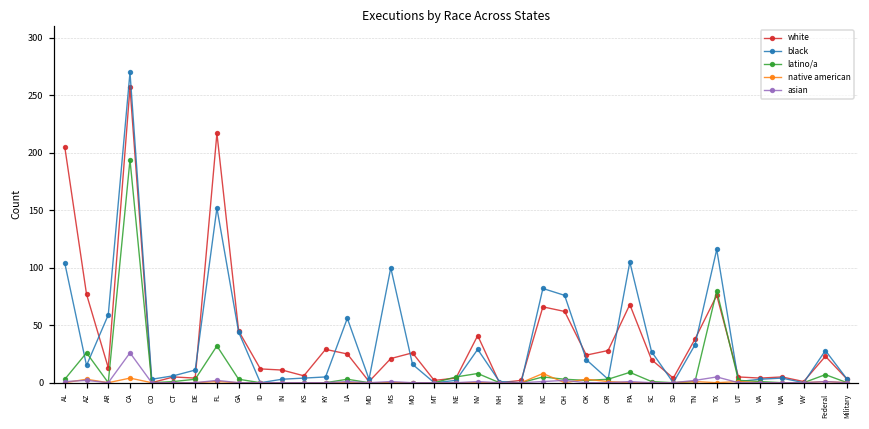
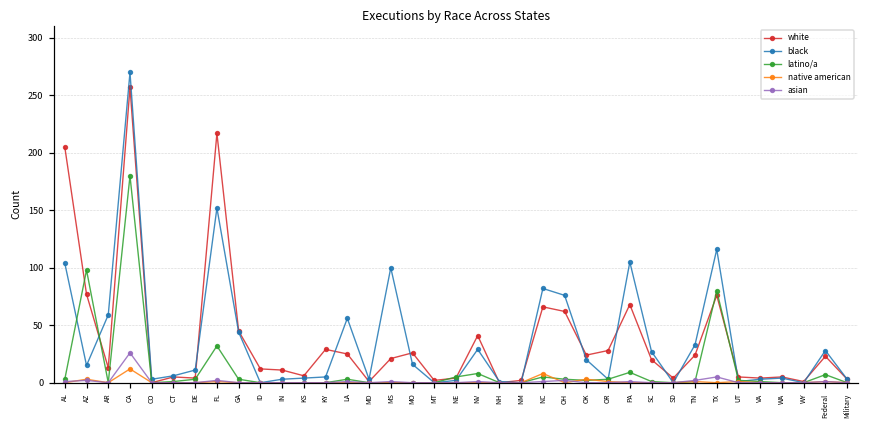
latino/a, AZ: 26 -> 98
latino/a, CA: 194 -> 180
native american, CA: 4 -> 12
white, TN: 38 -> 24
